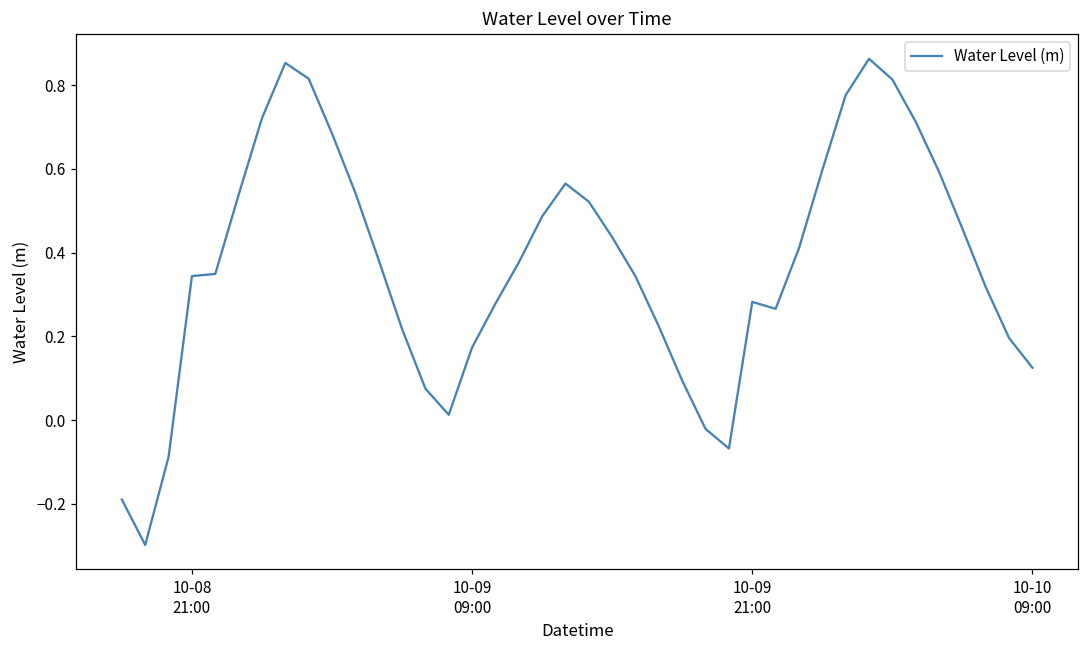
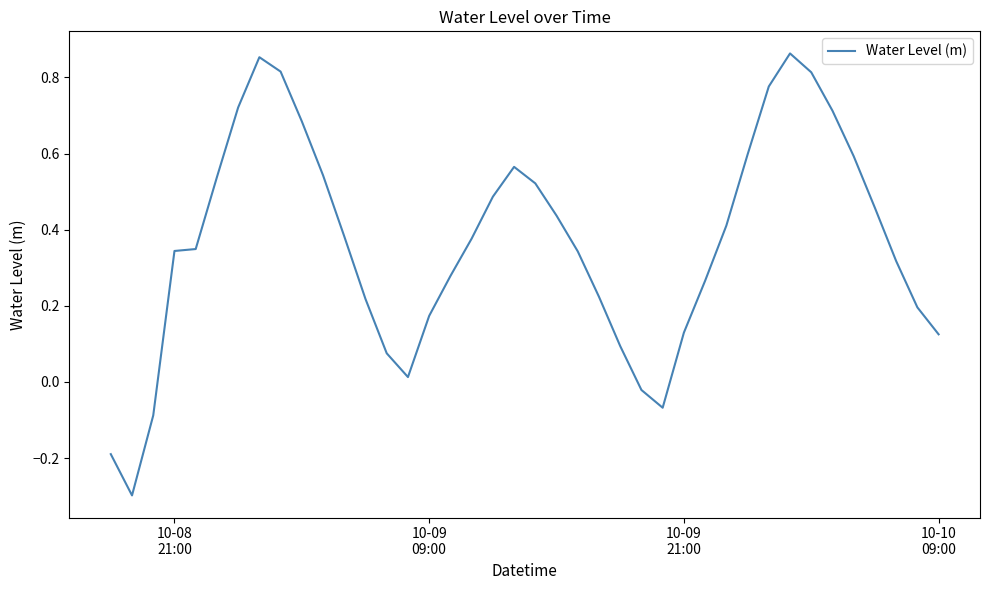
10-09 21:00: 0.28 -> 0.13
